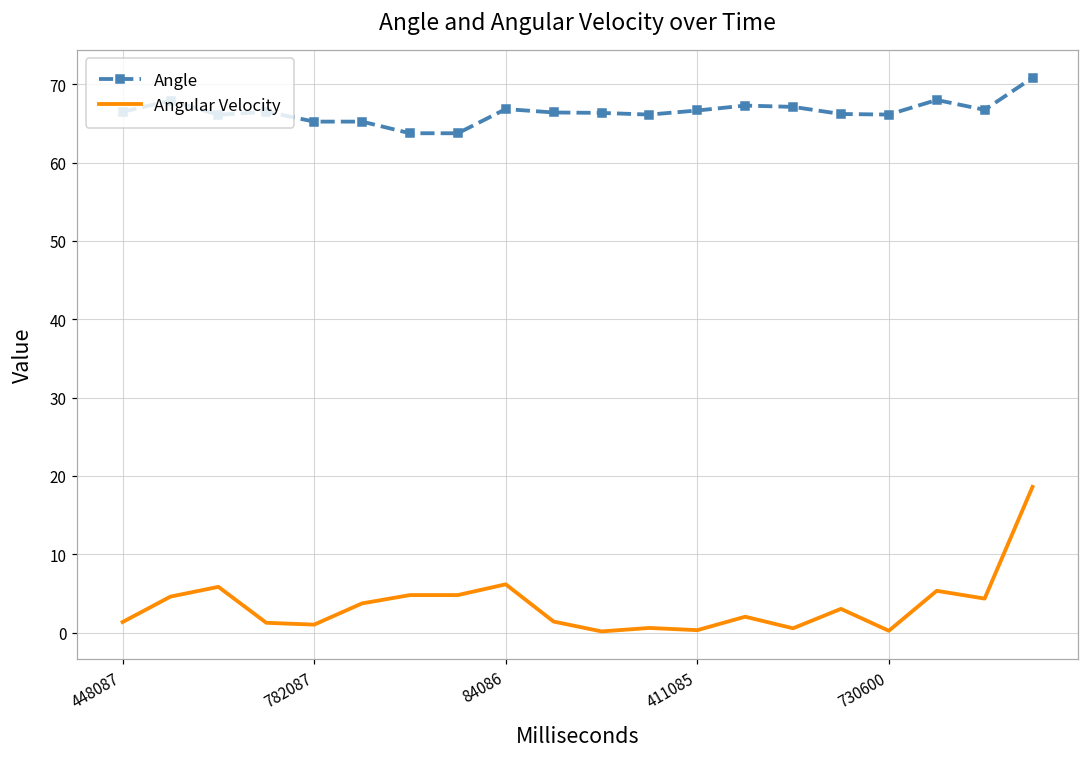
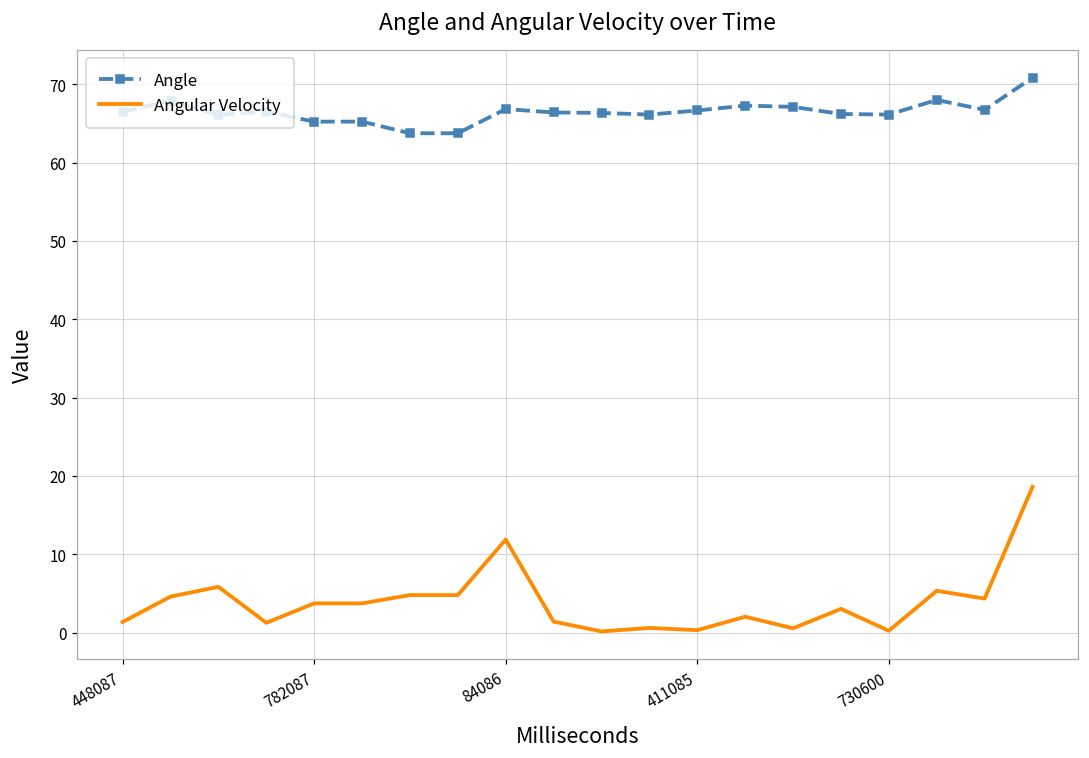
Angular Velocity, 782087: 1 -> 4
Angular Velocity, 84086: 6 -> 12
